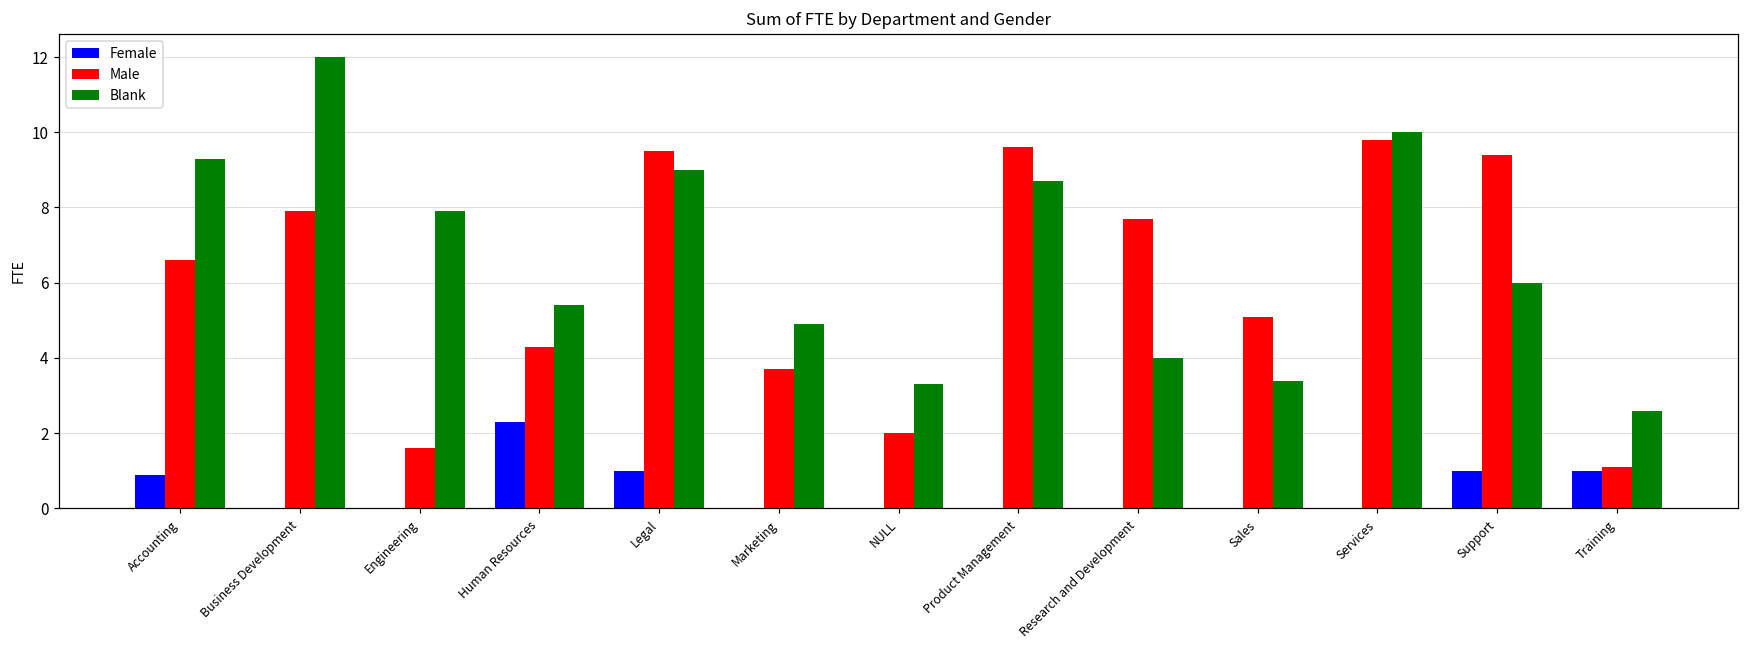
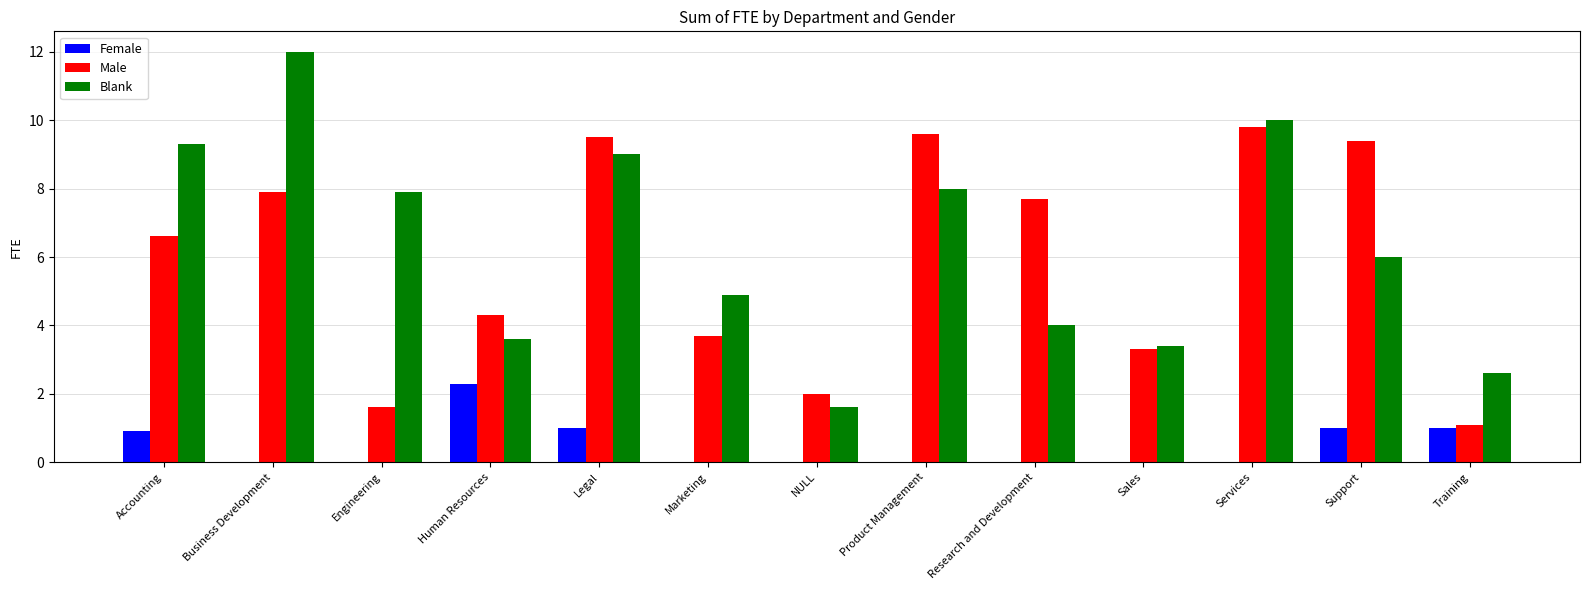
Blank, Human Resources: 5.4 -> 3.6
Blank, NULL: 3.3 -> 1.6
Blank, Product Management: 8.7 -> 8.0
Male, Sales: 5.1 -> 3.3
